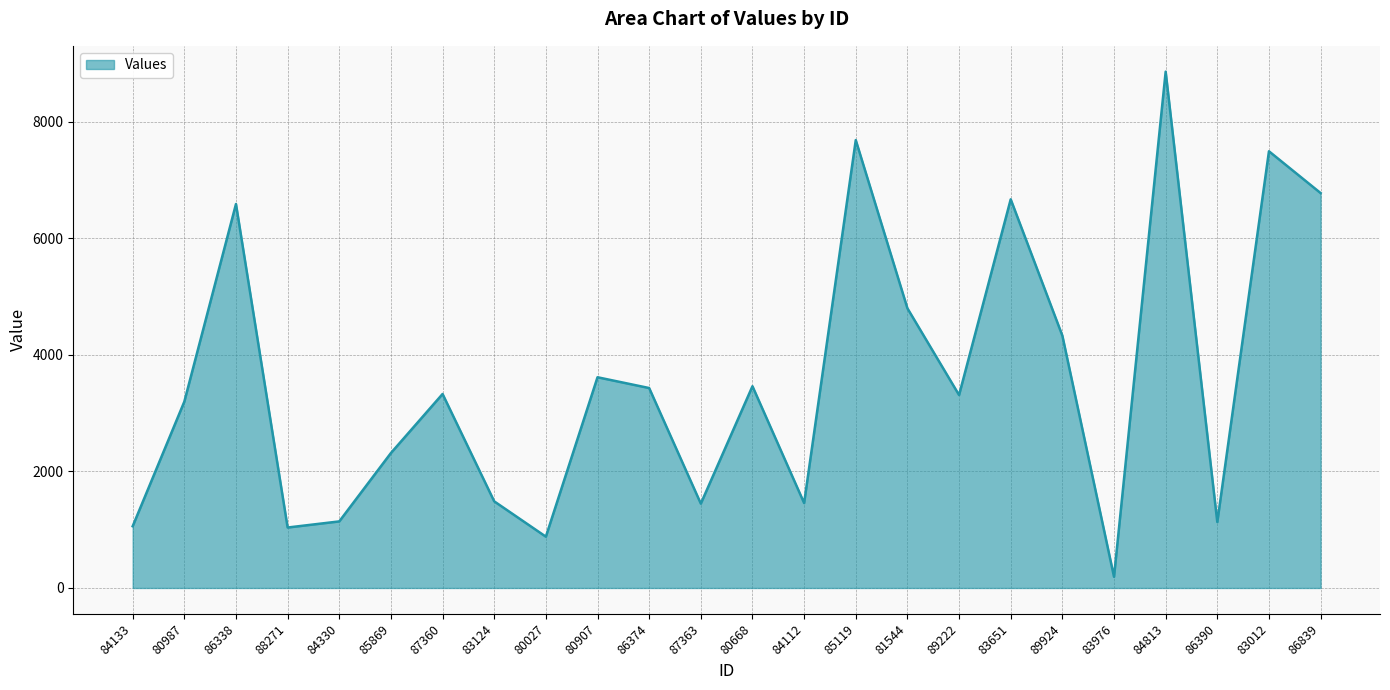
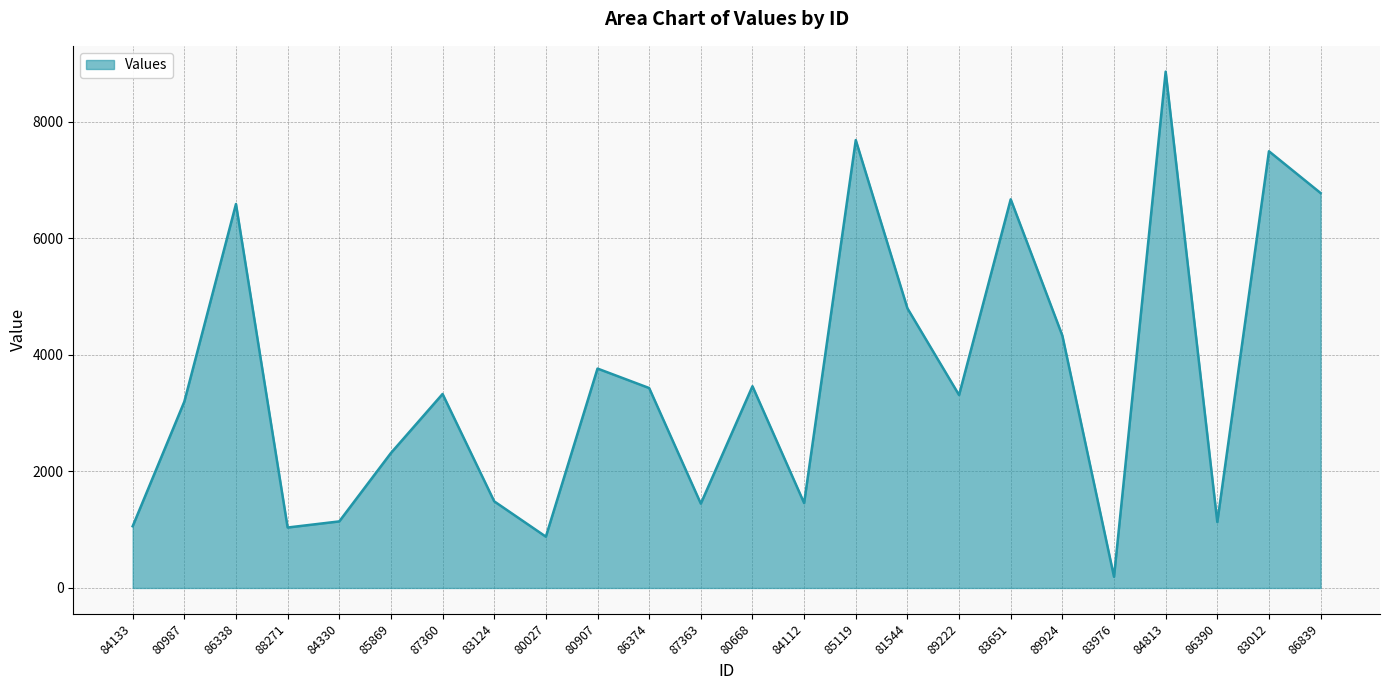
80907: 3600 -> 3800
